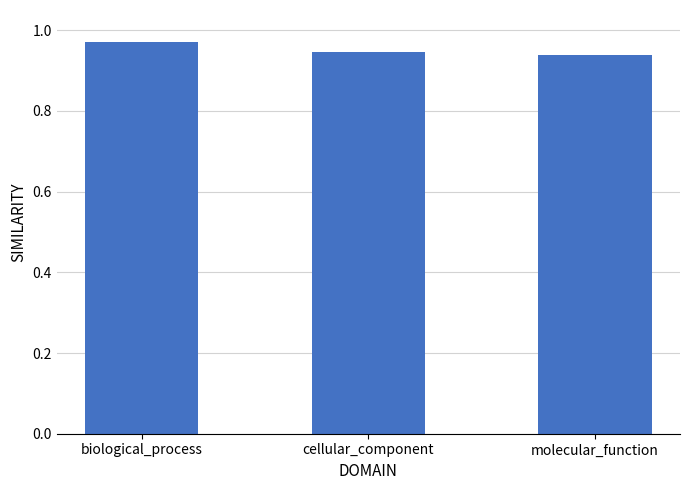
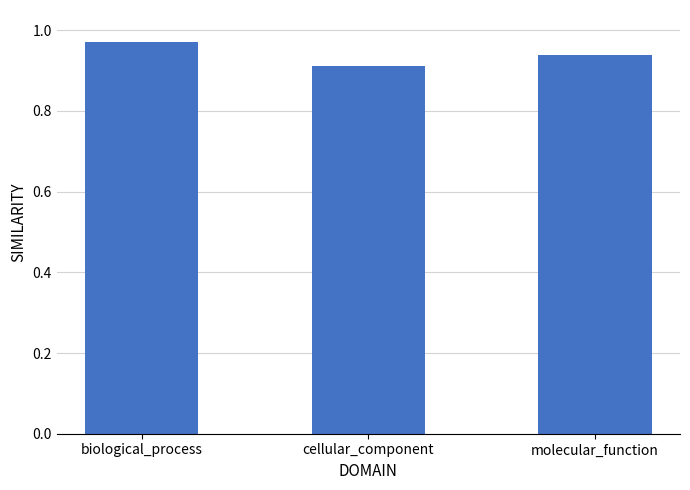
cellular_component: 0.95 -> 0.91
